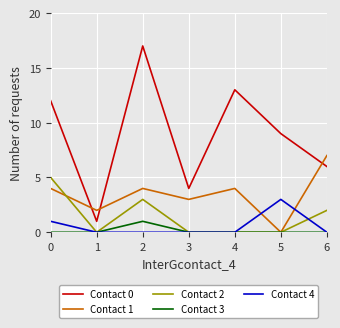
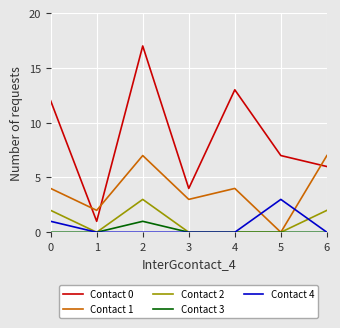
Contact 2, 0: 5 -> 2
Contact 1, 2: 4 -> 7
Contact 0, 5: 9 -> 7
